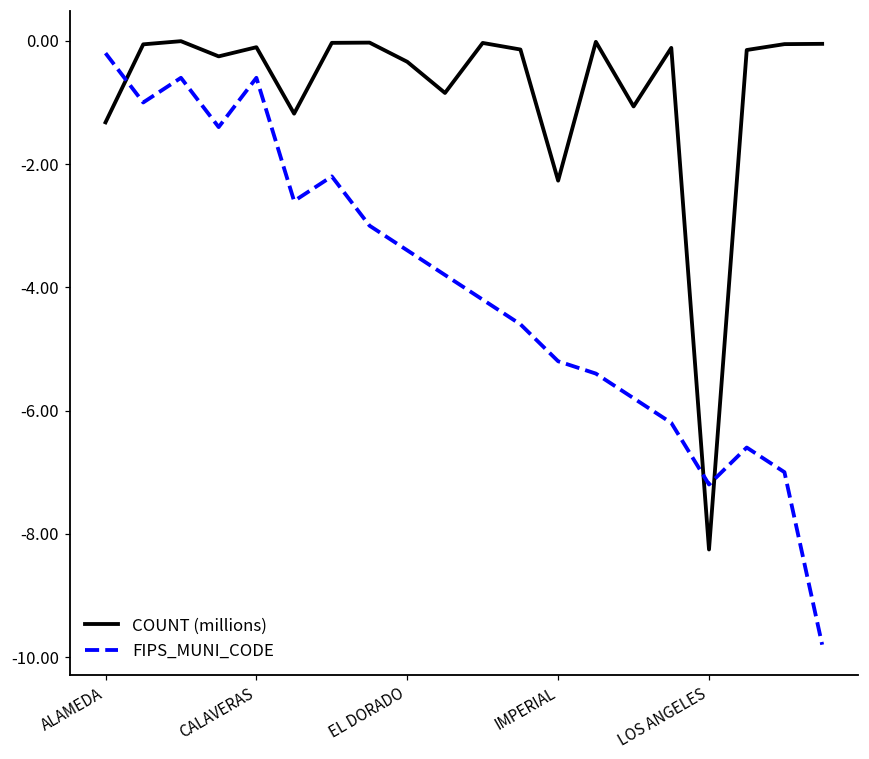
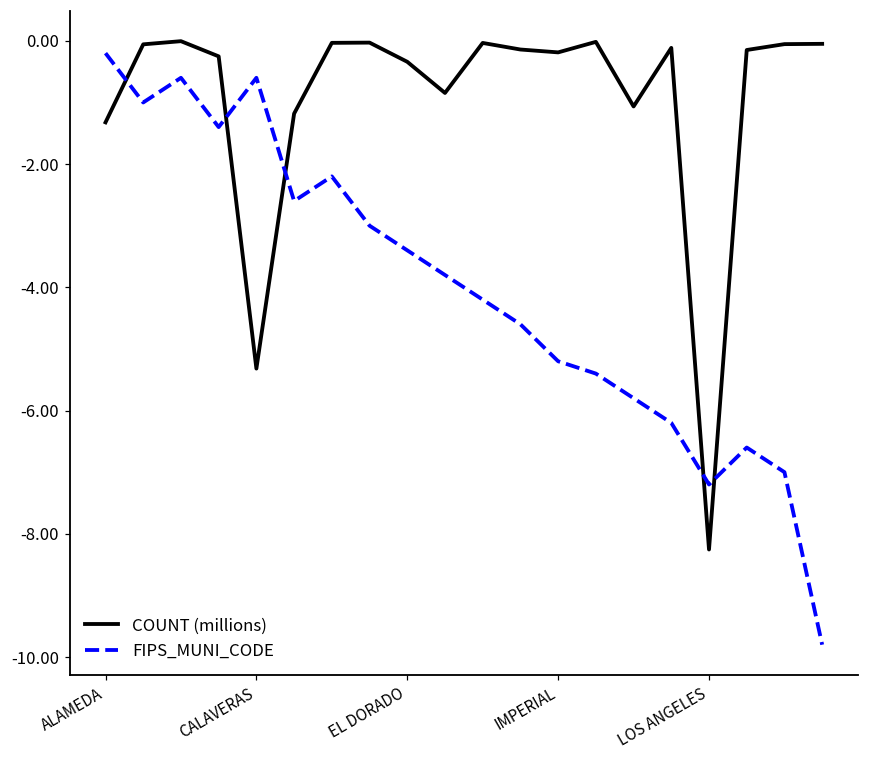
COUNT (millions), CALAVERAS: -0.1 -> -5.3
COUNT (millions), IMPERIAL: -2.3 -> -0.2
